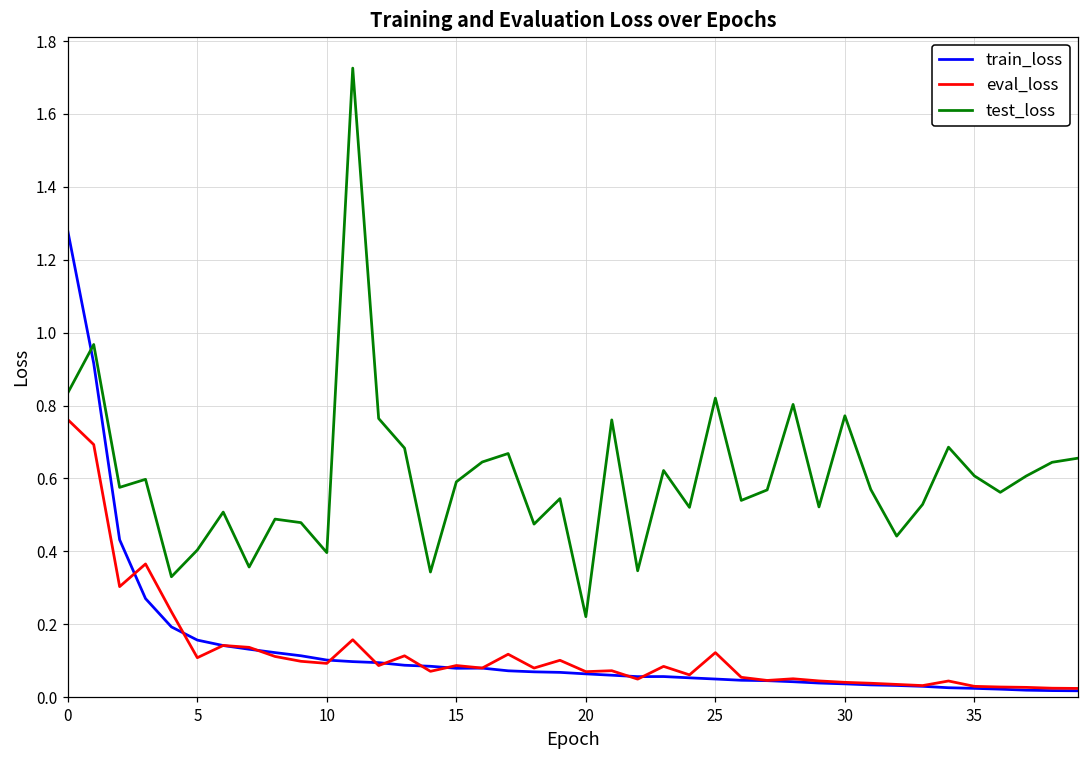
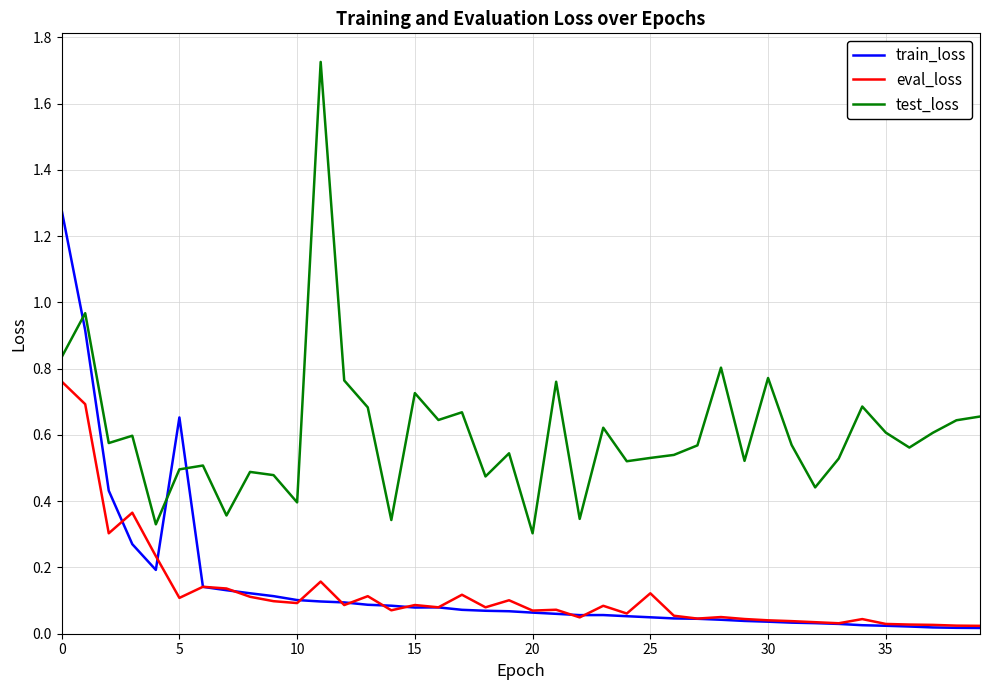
train_loss, 5: 0.16 -> 0.65
test_loss, 5: 0.40 -> 0.50
test_loss, 15: 0.59 -> 0.73
test_loss, 20: 0.22 -> 0.30
test_loss, 25: 0.82 -> 0.53
